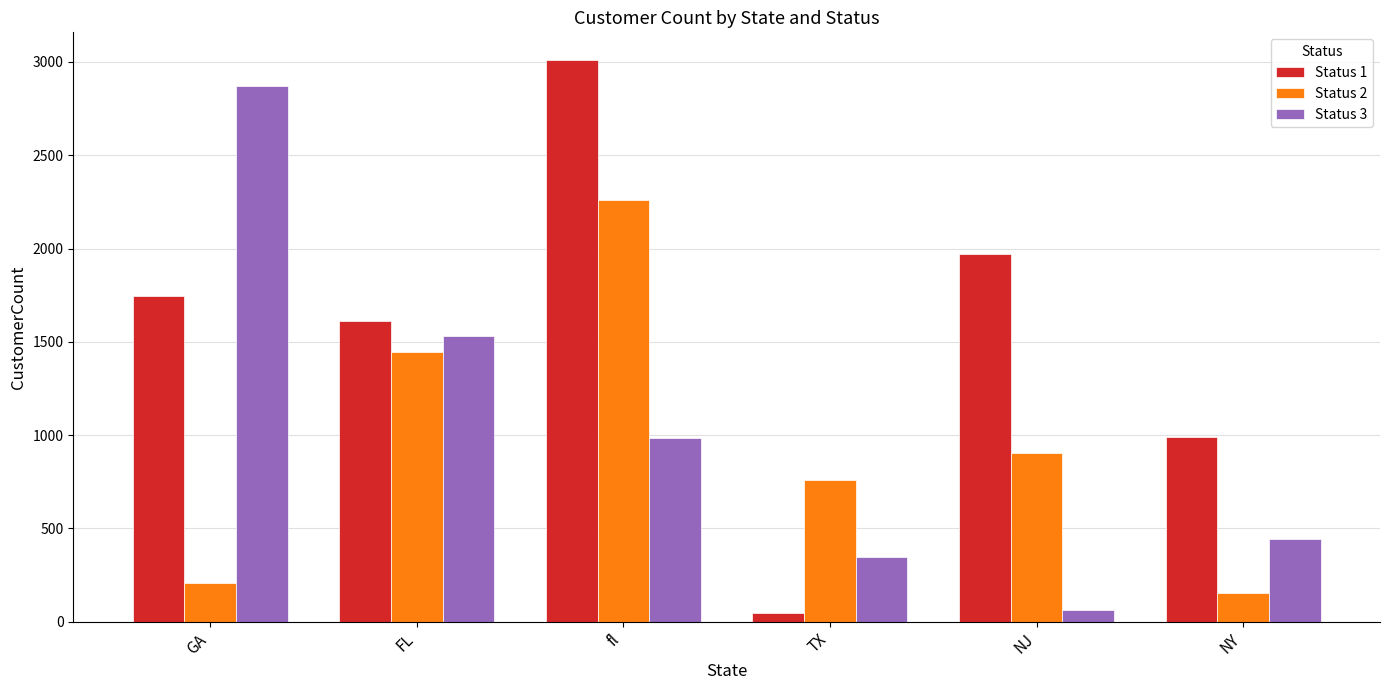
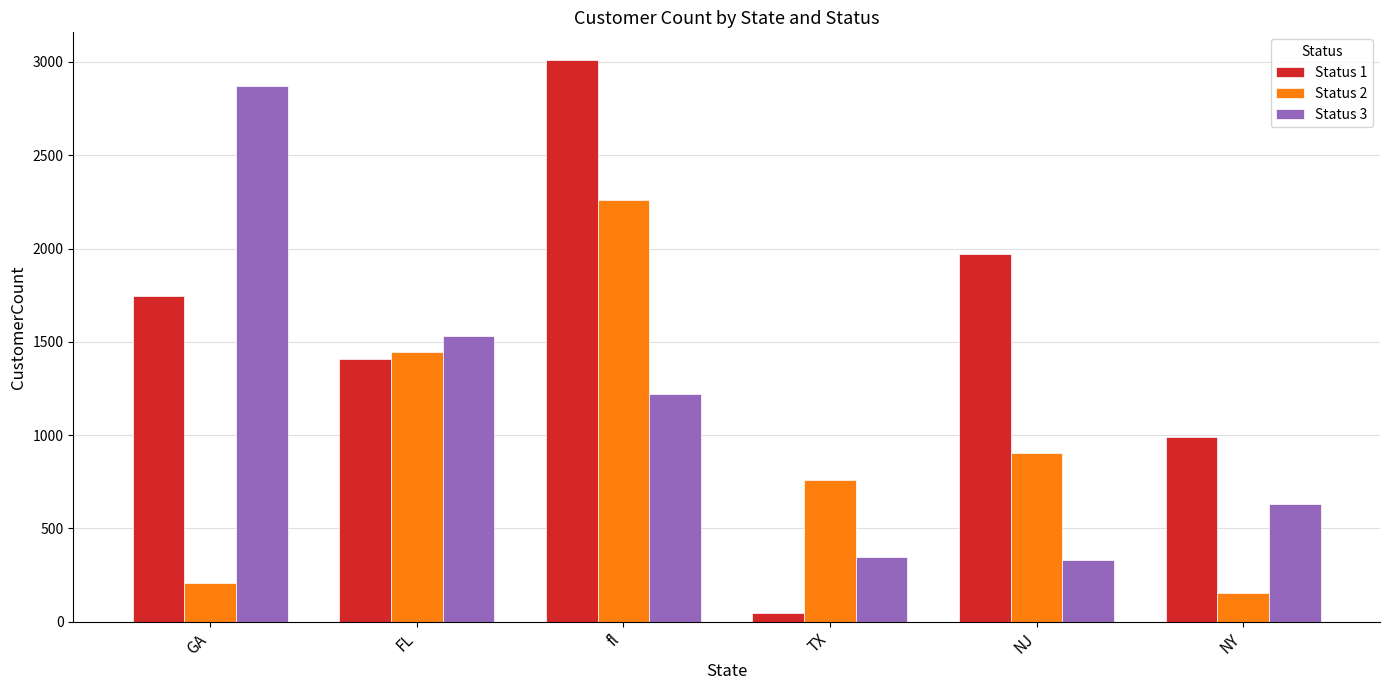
Status 1, FL: 1610 -> 1410
Status 3, fl: 980 -> 1220
Status 3, NJ: 60 -> 330
Status 3, NY: 440 -> 630
